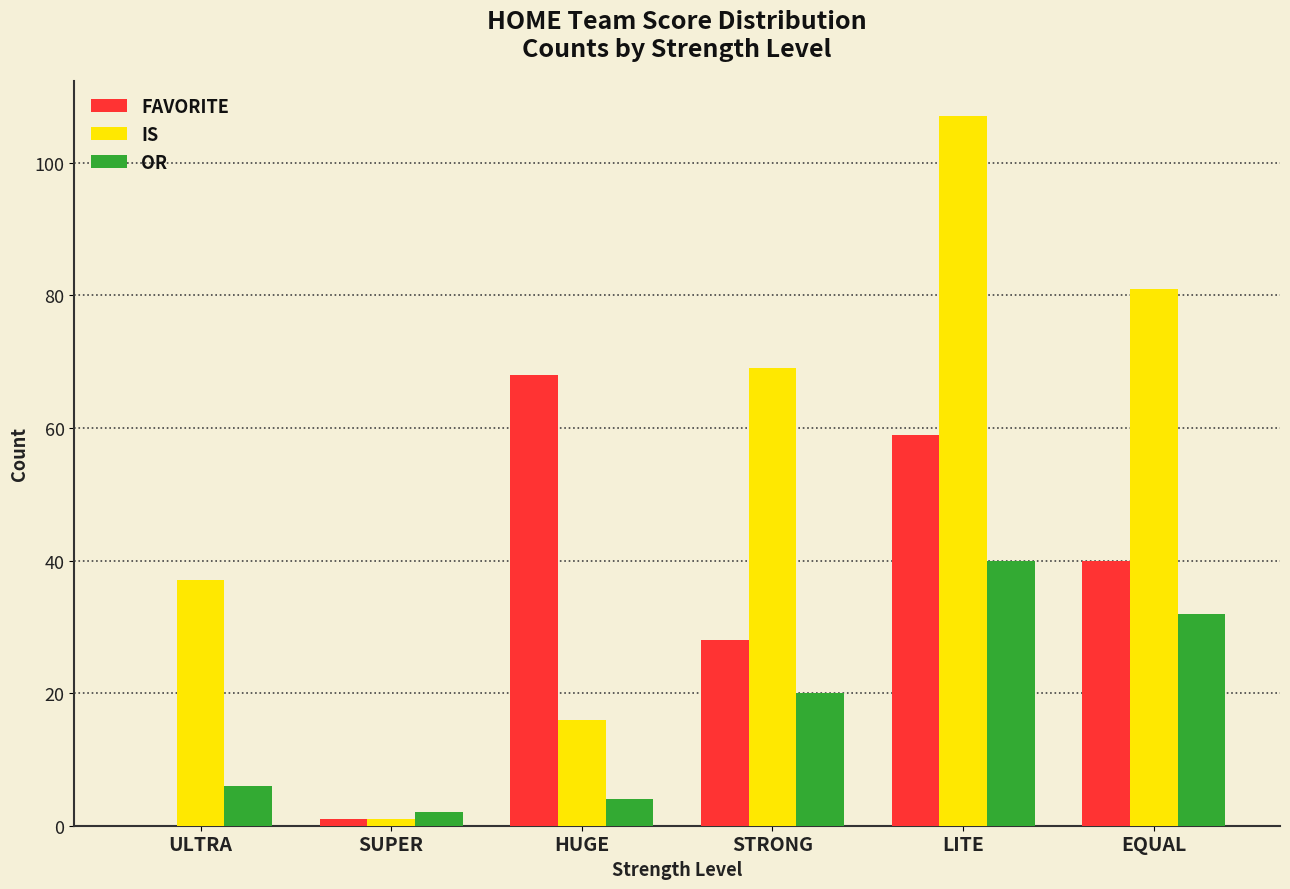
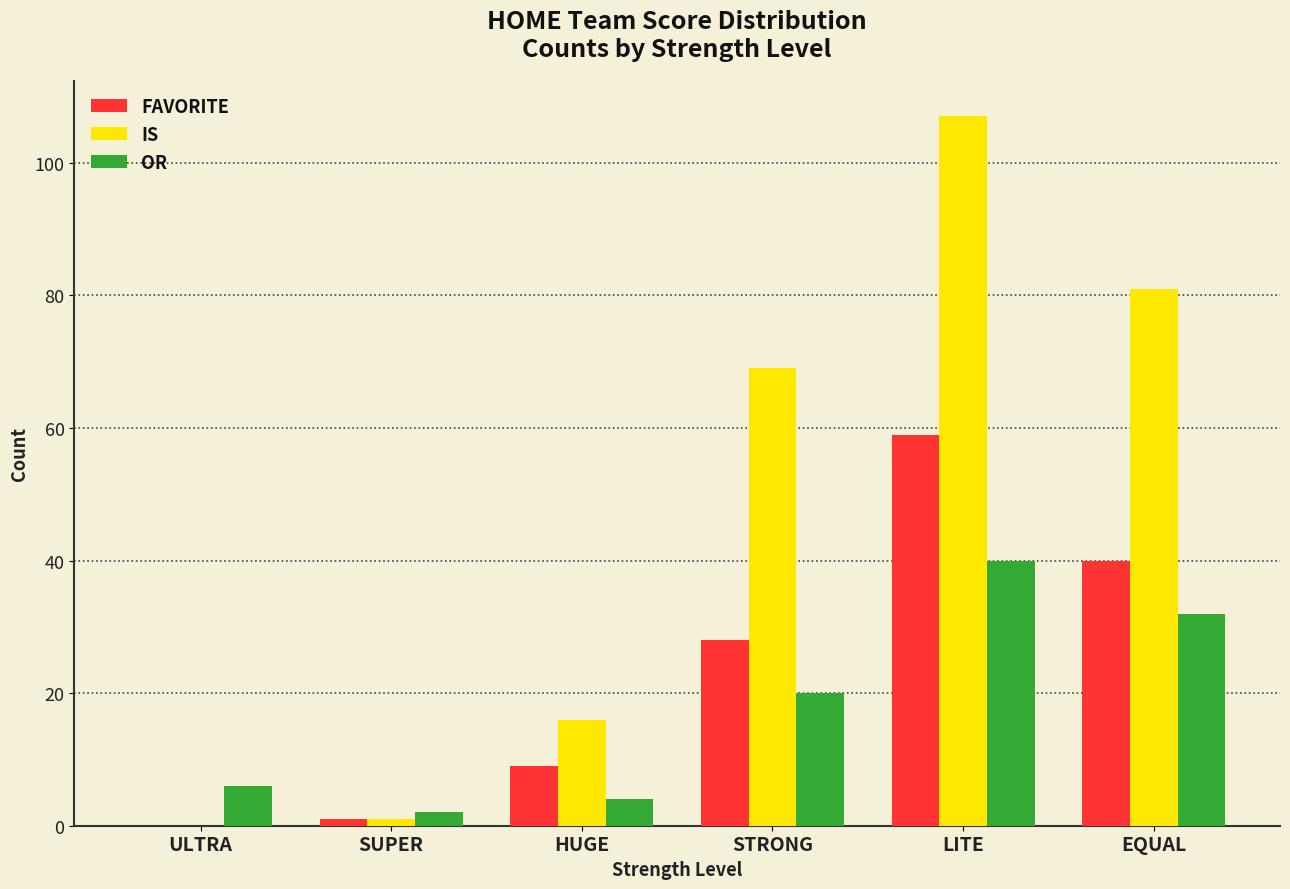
IS, ULTRA: 37 -> 0
FAVORITE, HUGE: 68 -> 9
